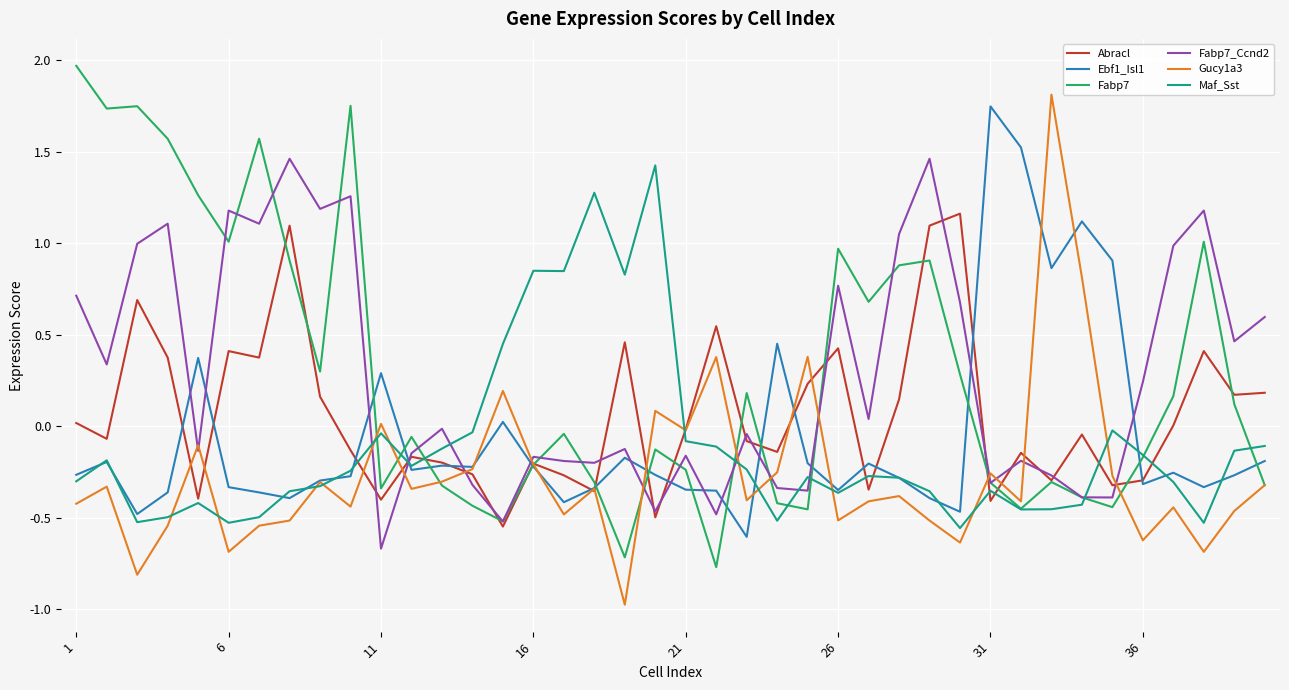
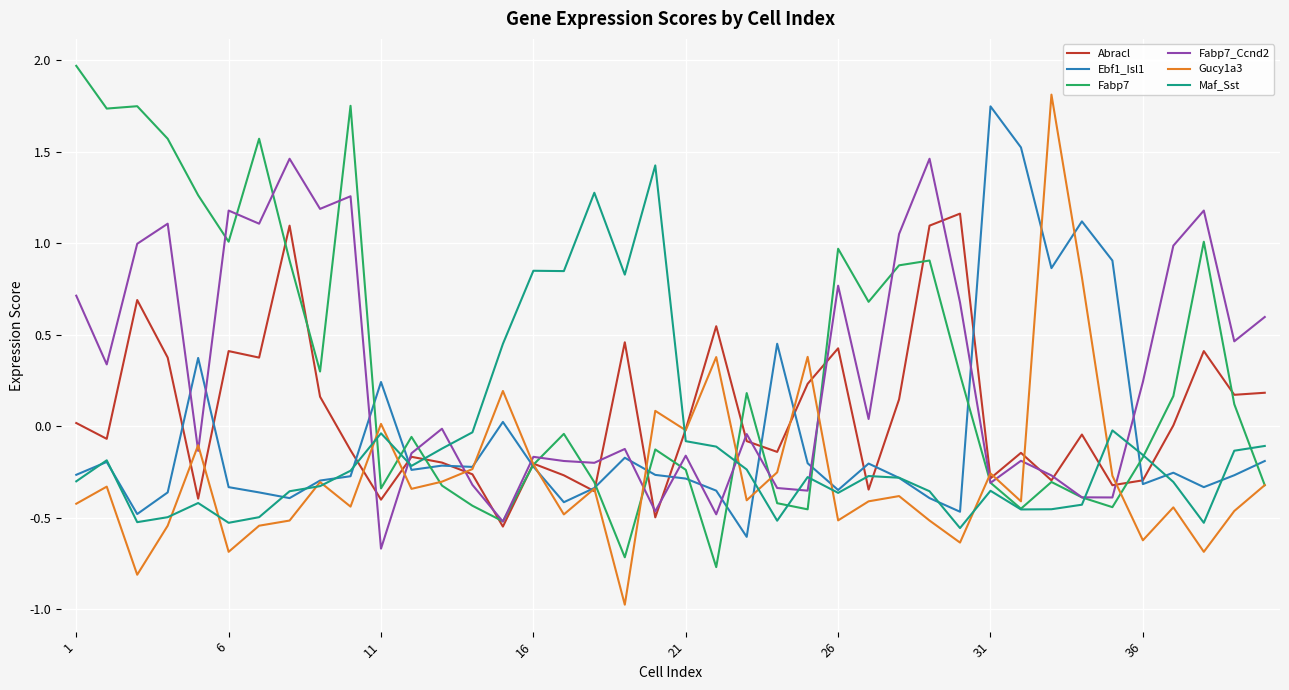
Ebf1_Isl1, 11: 0.29 -> 0.24
Ebf1_Isl1, 21: -0.35 -> -0.29
Abracl, 31: -0.41 -> -0.29
